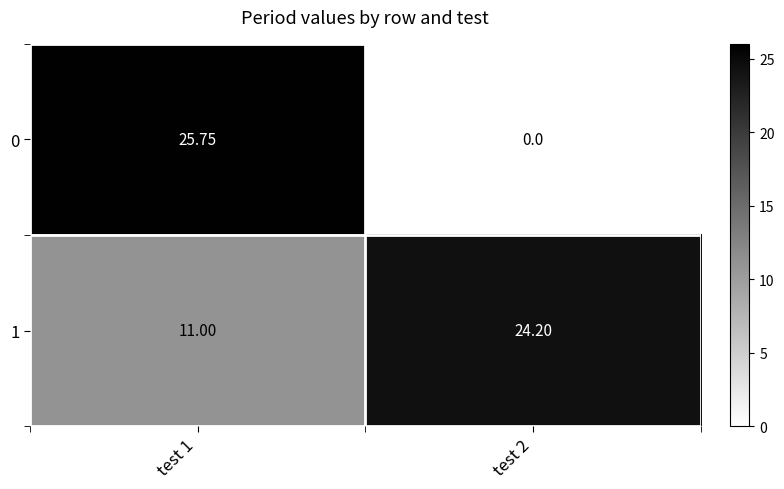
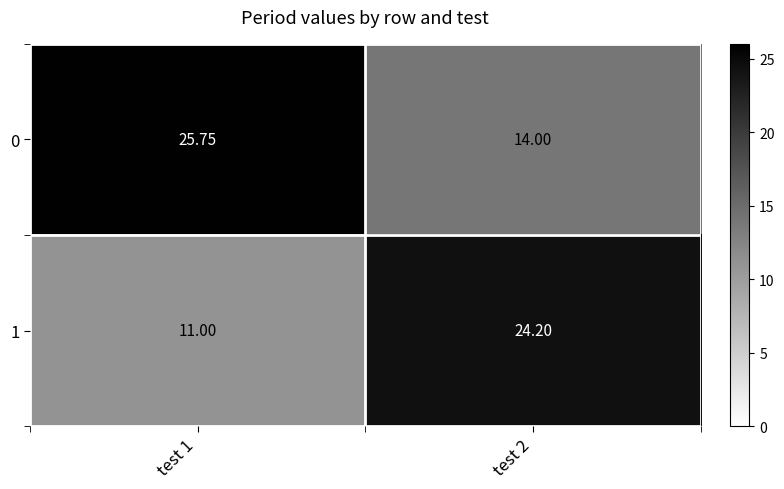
0, test 2: 0.0 -> 14.00
